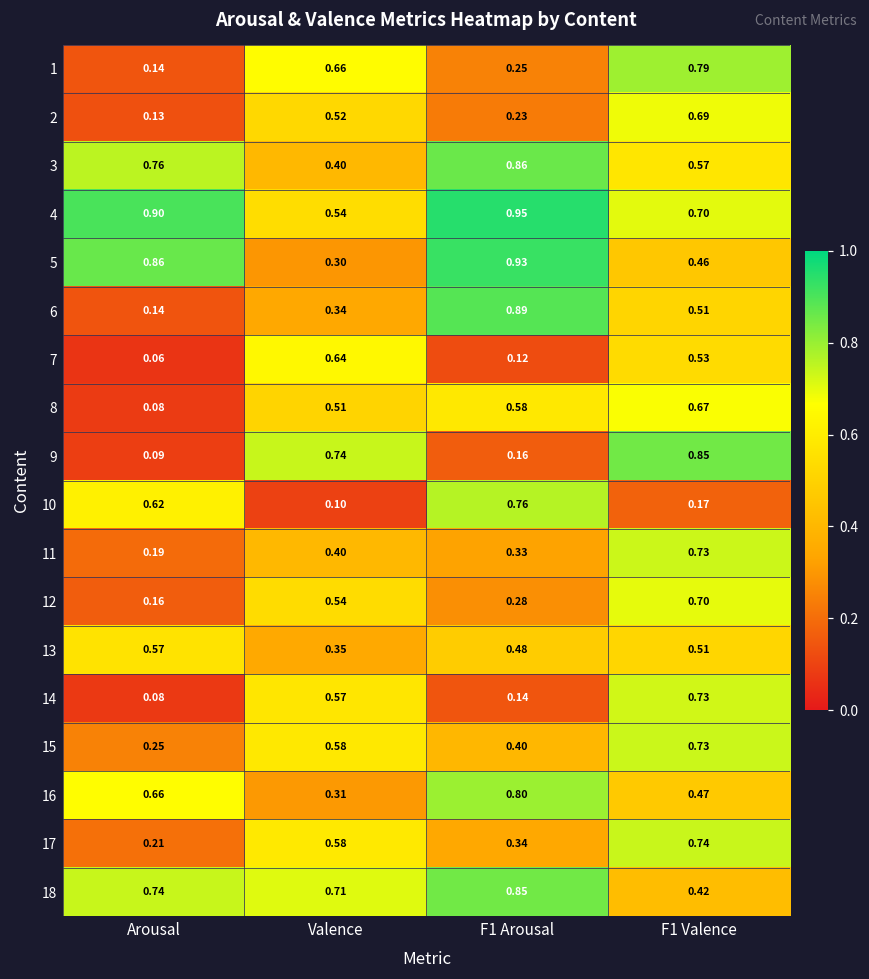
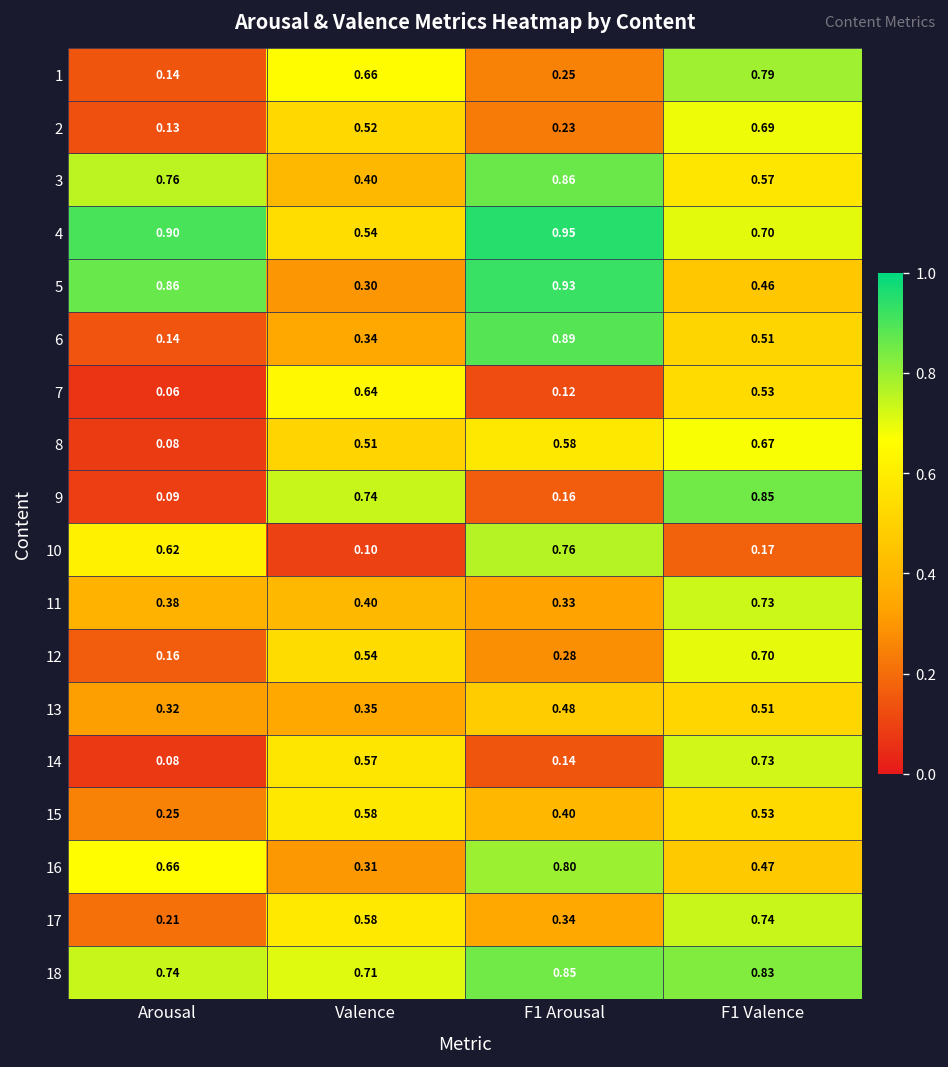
11, Arousal: 0.19 -> 0.38
13, Arousal: 0.57 -> 0.32
15, F1 Valence: 0.73 -> 0.53
18, F1 Valence: 0.42 -> 0.83
